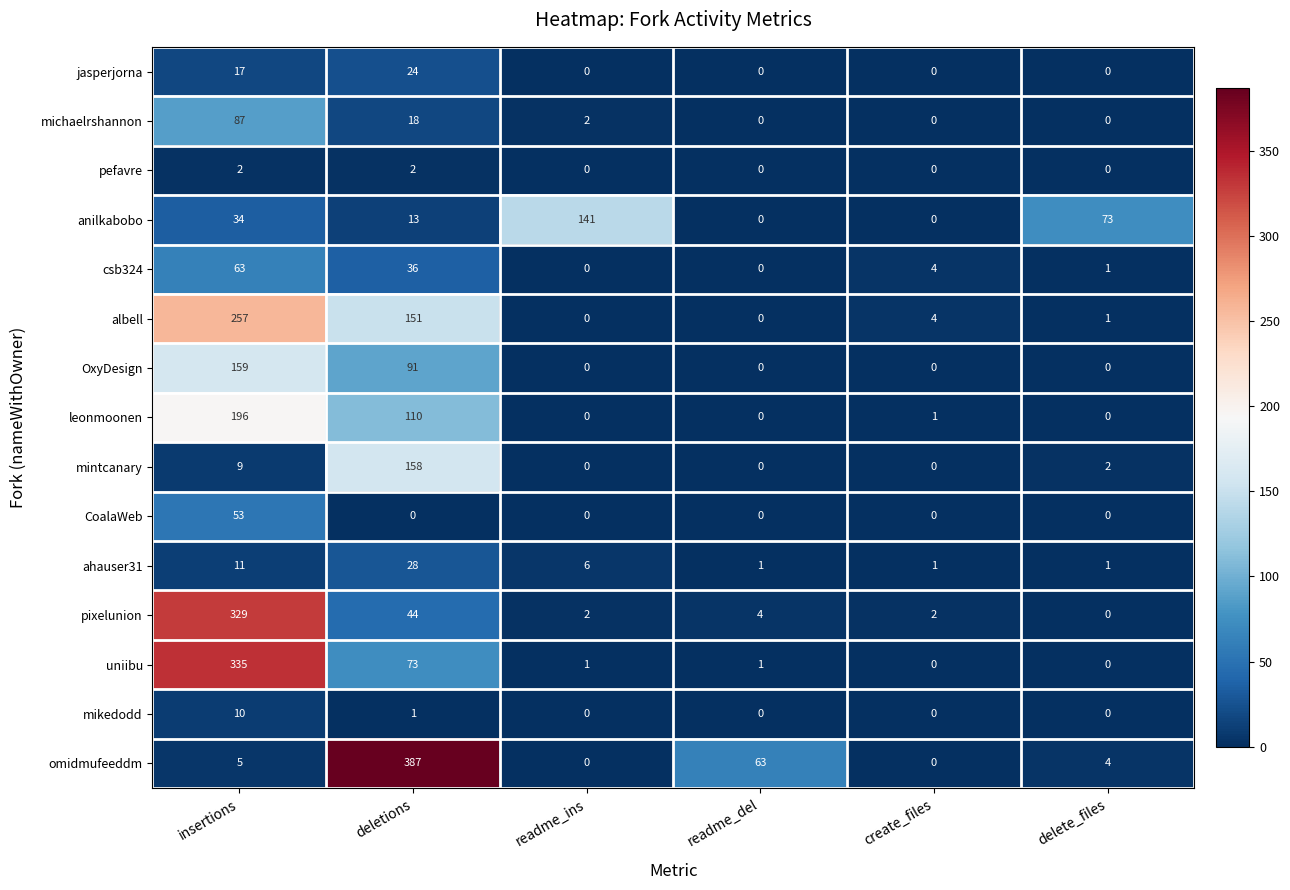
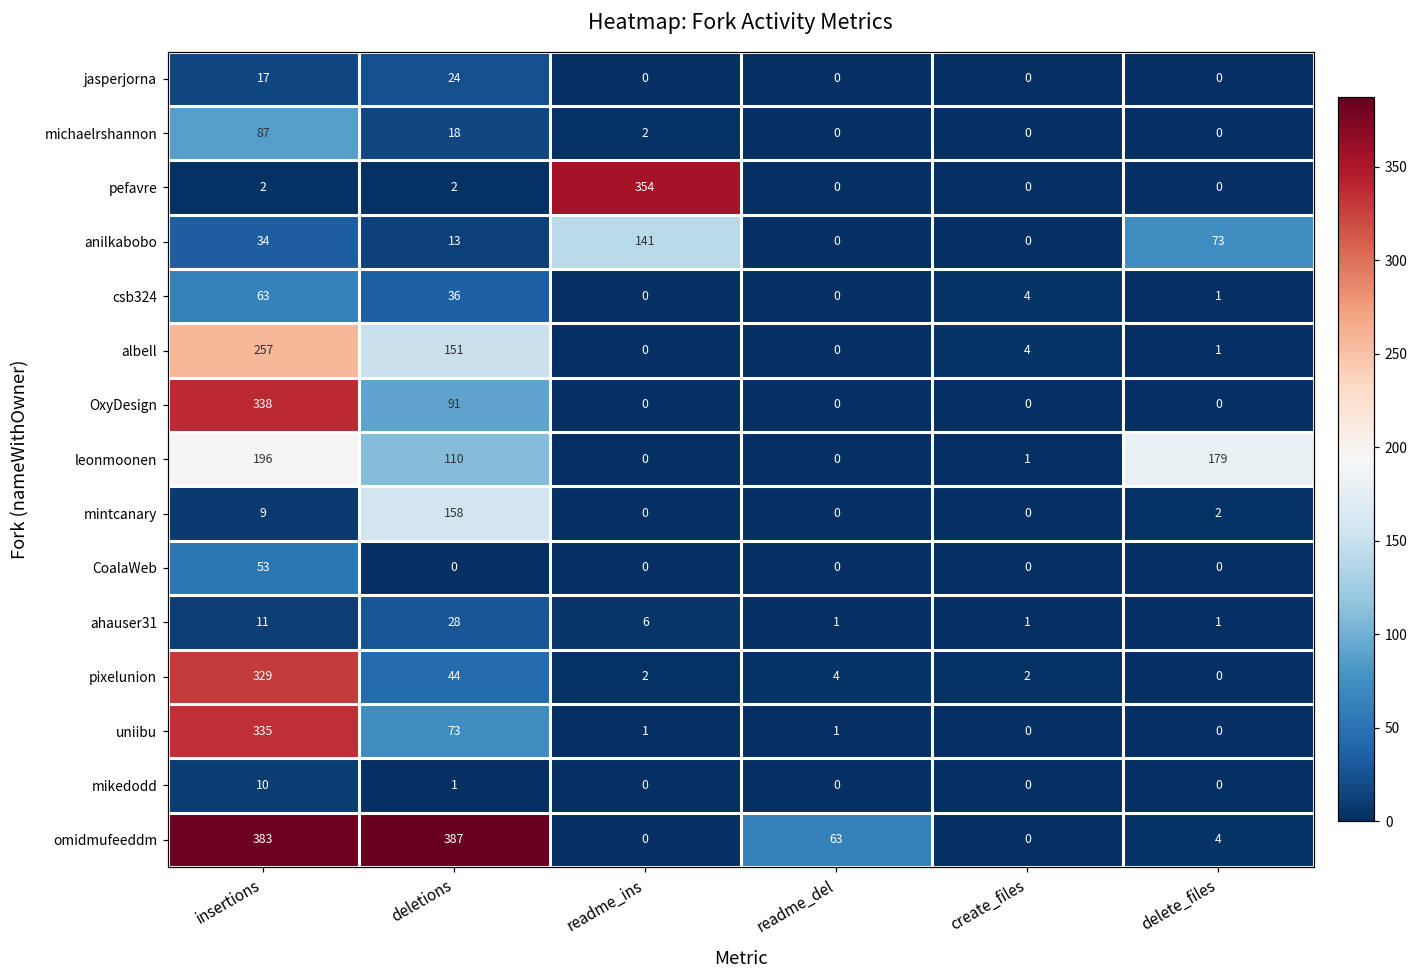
pefavre, readme_ins: 0 -> 354
OxyDesign, insertions: 159 -> 338
leonmoonen, delete_files: 0 -> 179
omidmufeeddm, insertions: 5 -> 383
